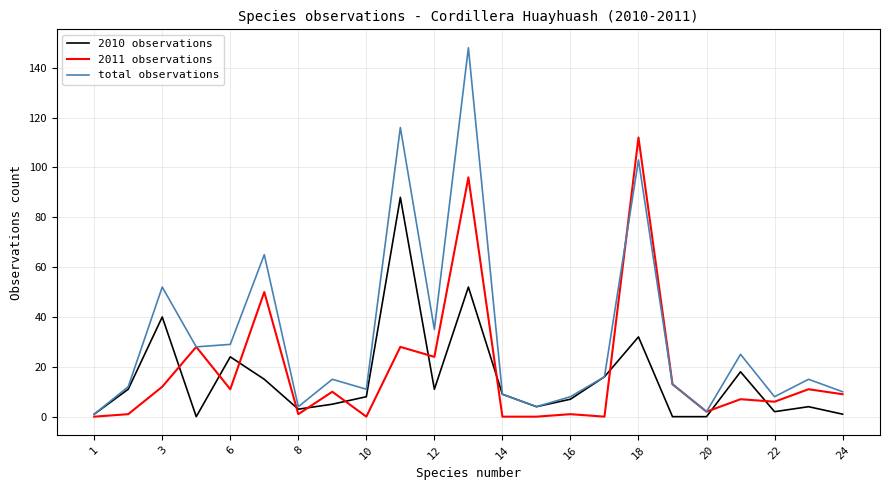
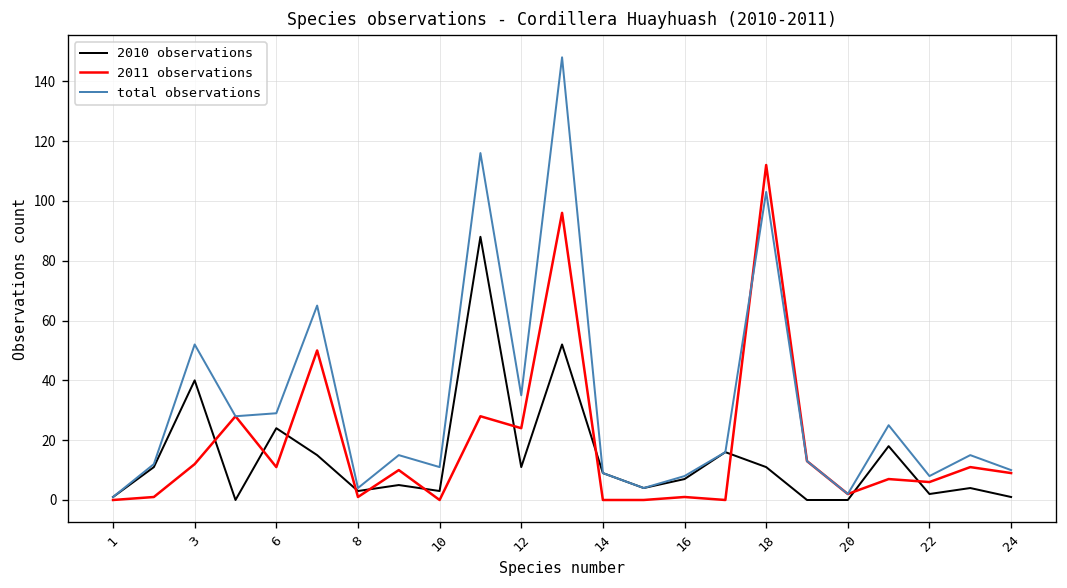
2010 observations, 10: 8 -> 3
2010 observations, 18: 32 -> 11
